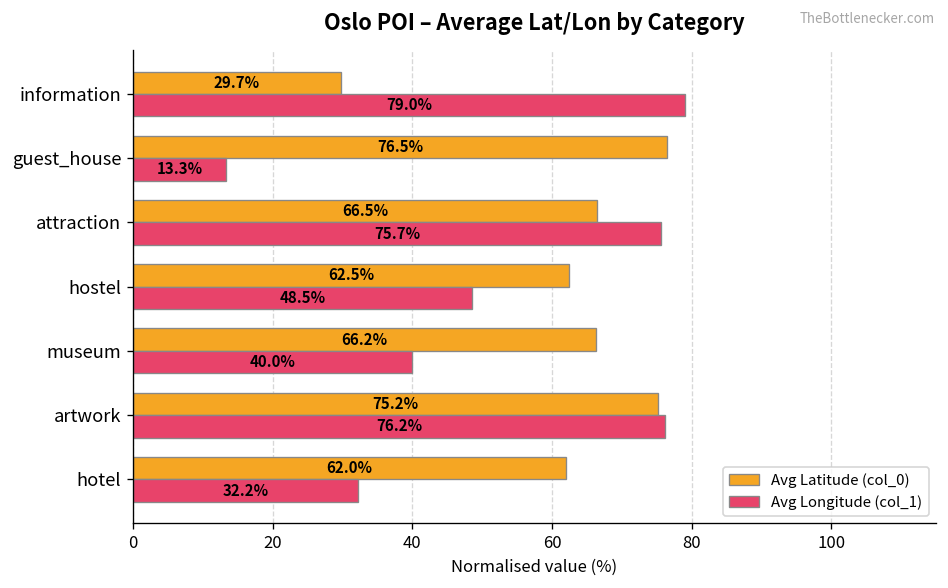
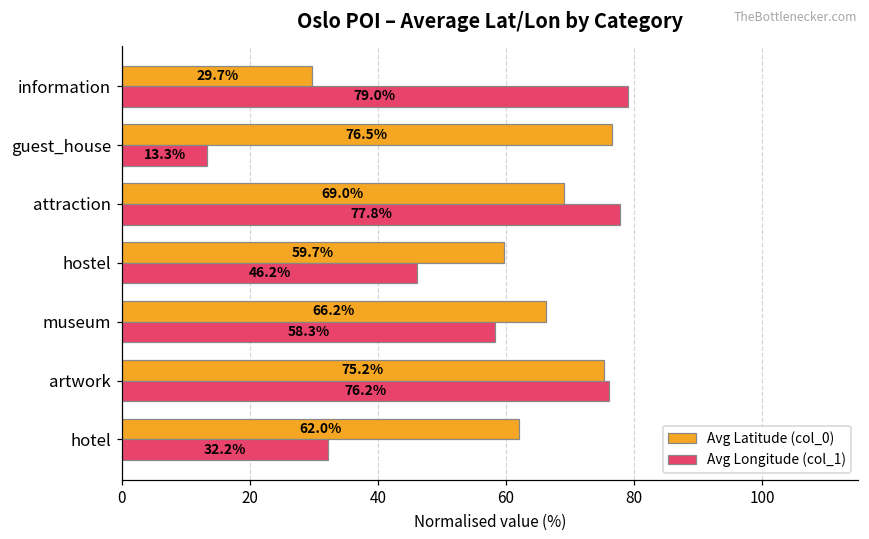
Avg Latitude (col_0), attraction: 66.5% -> 69.0%
Avg Longitude (col_1), attraction: 75.7% -> 77.8%
Avg Latitude (col_0), hostel: 62.5% -> 59.7%
Avg Longitude (col_1), hostel: 48.5% -> 46.2%
Avg Longitude (col_1), museum: 40.0% -> 58.3%
